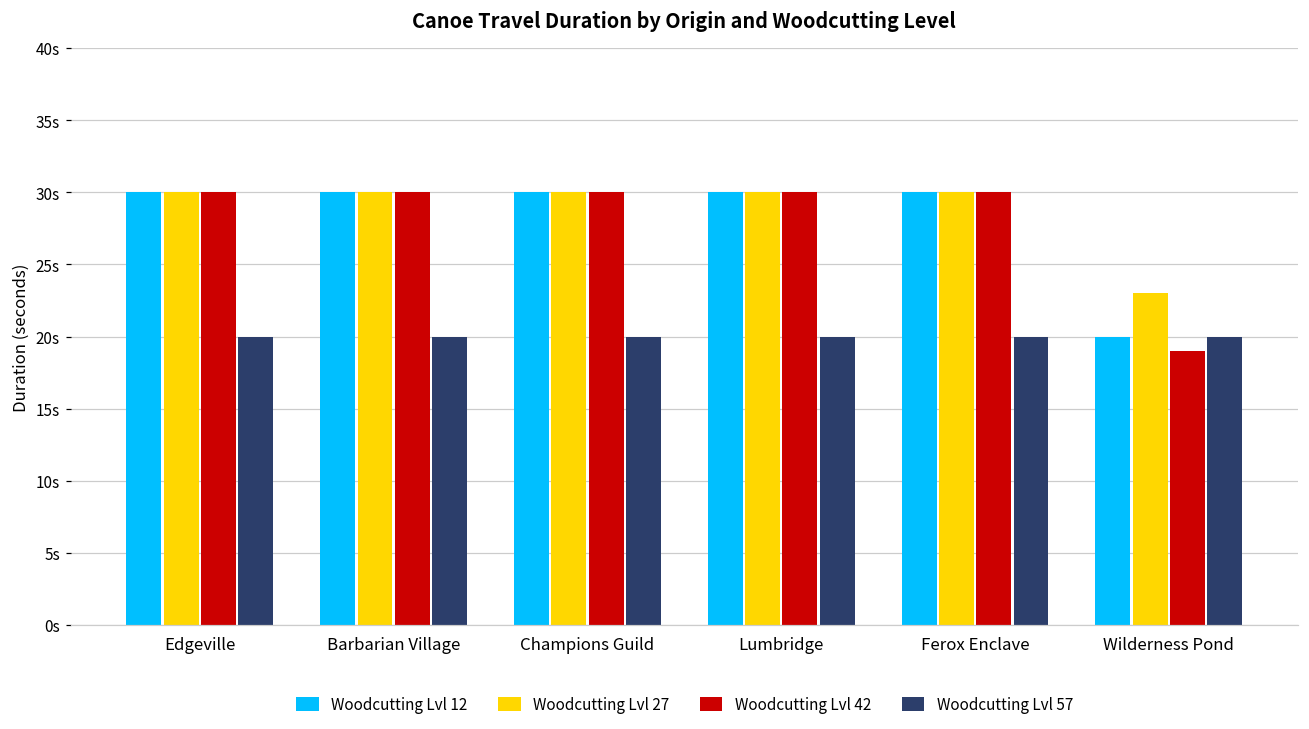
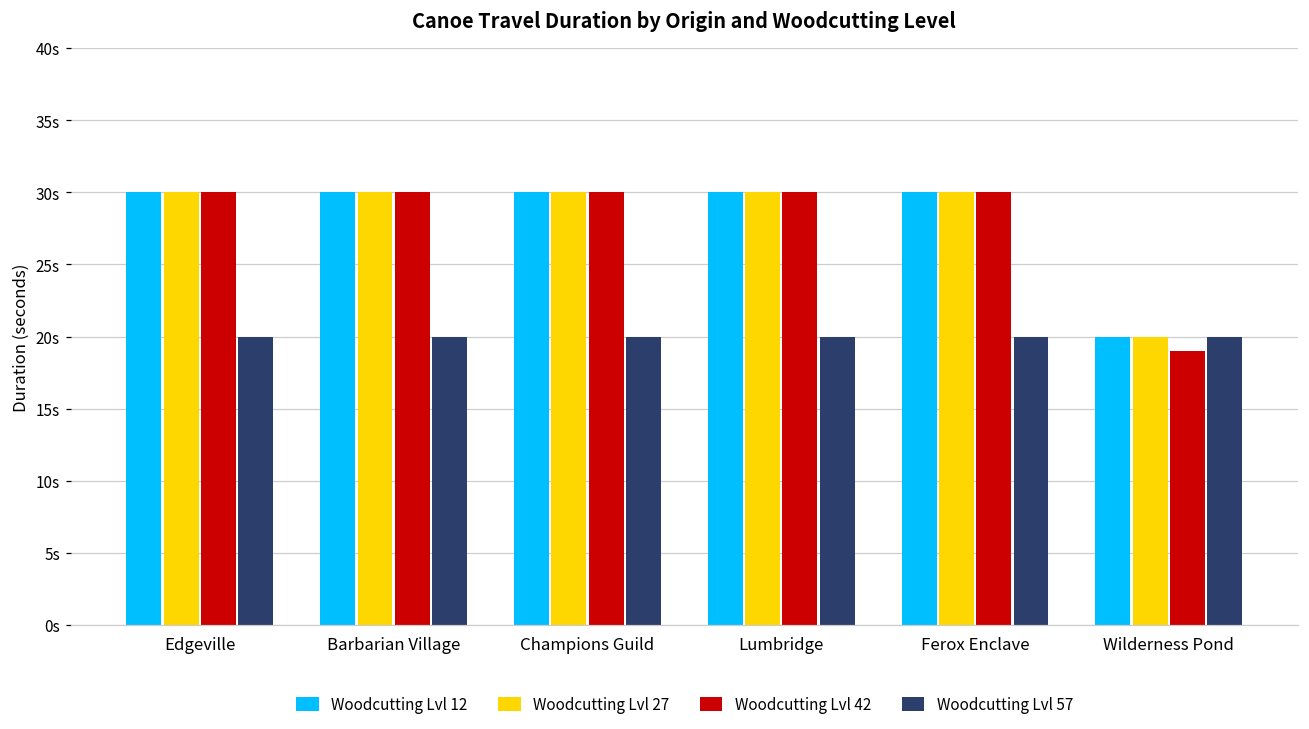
Woodcutting Lvl 27, Wilderness Pond: 23s -> 20s
